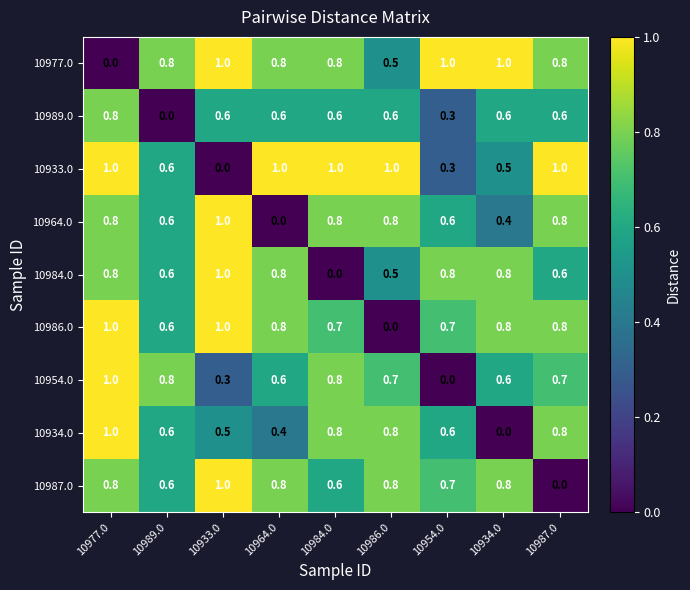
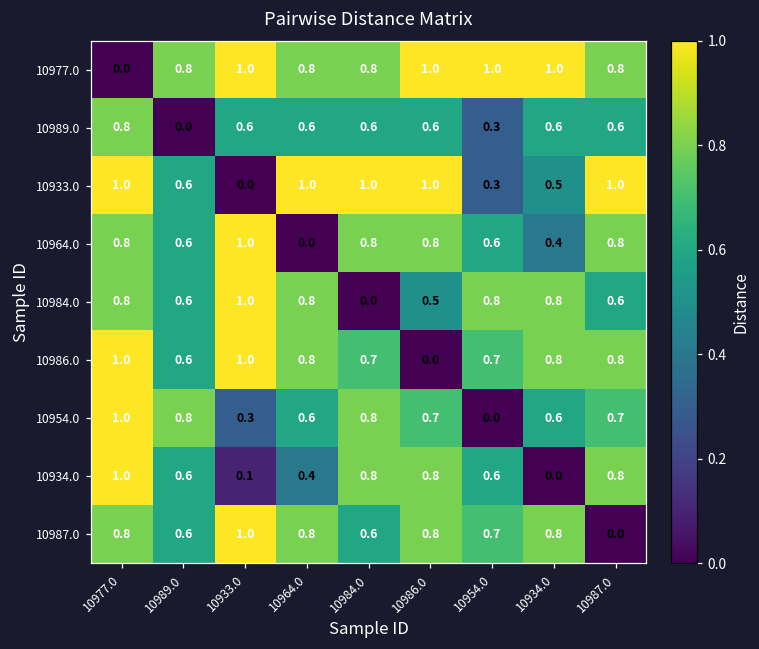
10977.0, 10986.0: 0.5 -> 1.0
10934.0, 10933.0: 0.5 -> 0.1
